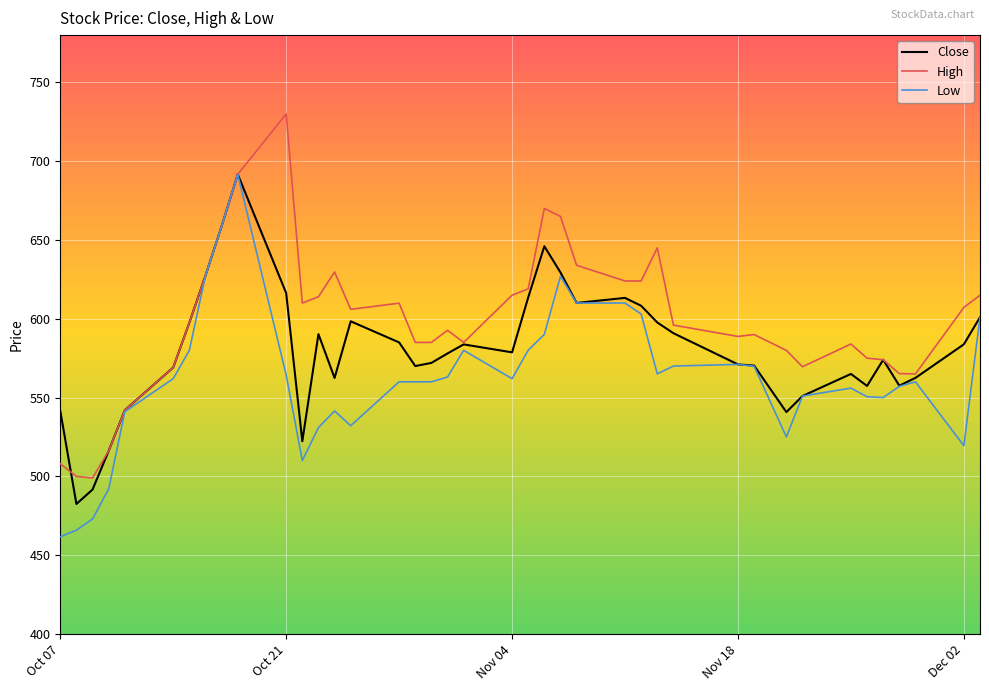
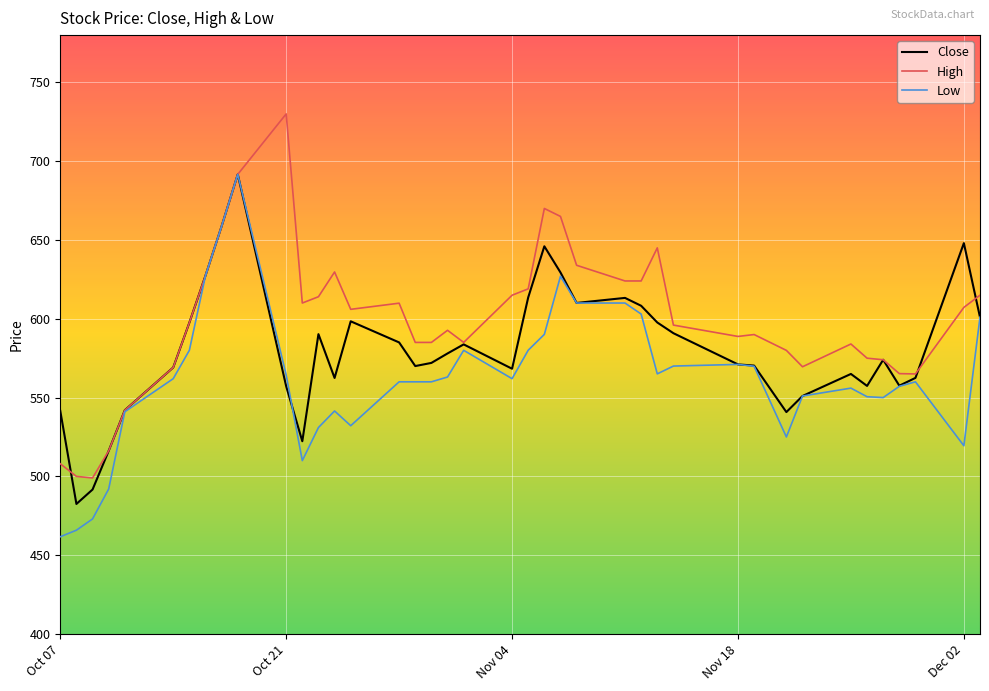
Close, Oct 21: 616 -> 557
Close, Nov 04: 579 -> 568
Close, Dec 02: 584 -> 648
